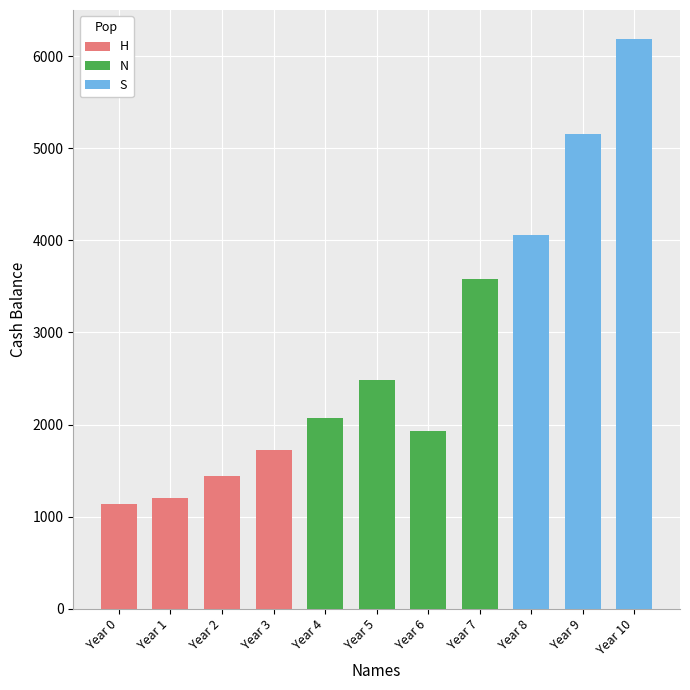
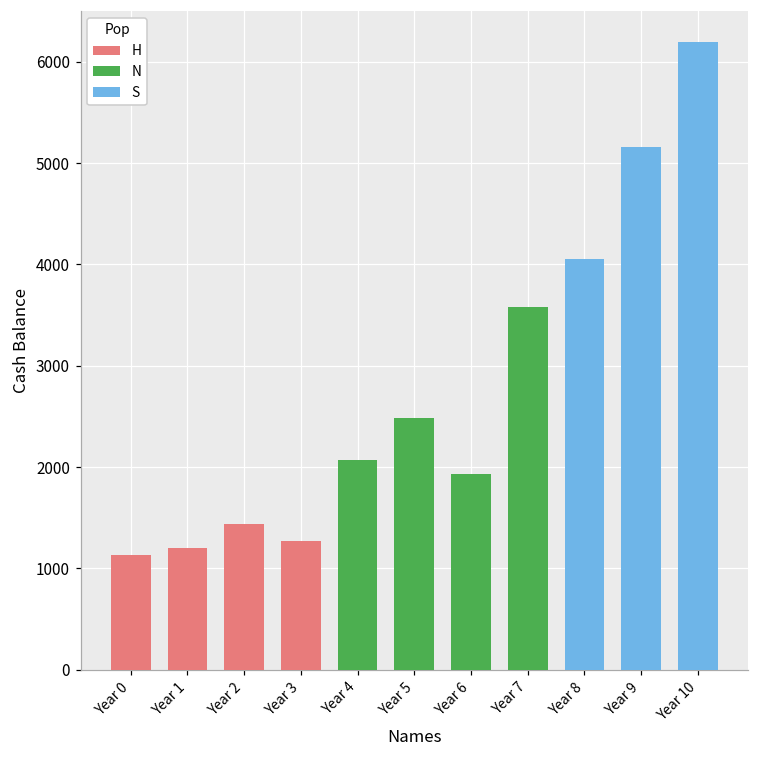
H, Year 3: 1700 -> 1300
